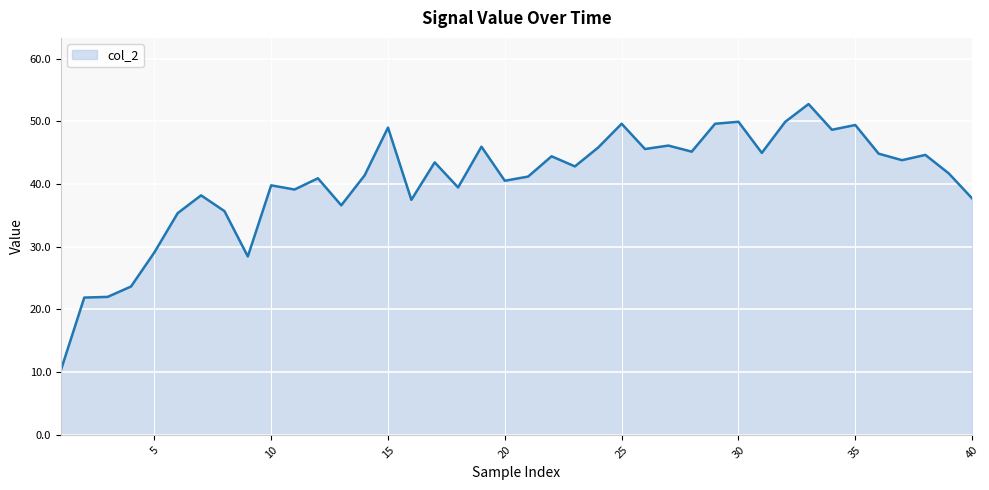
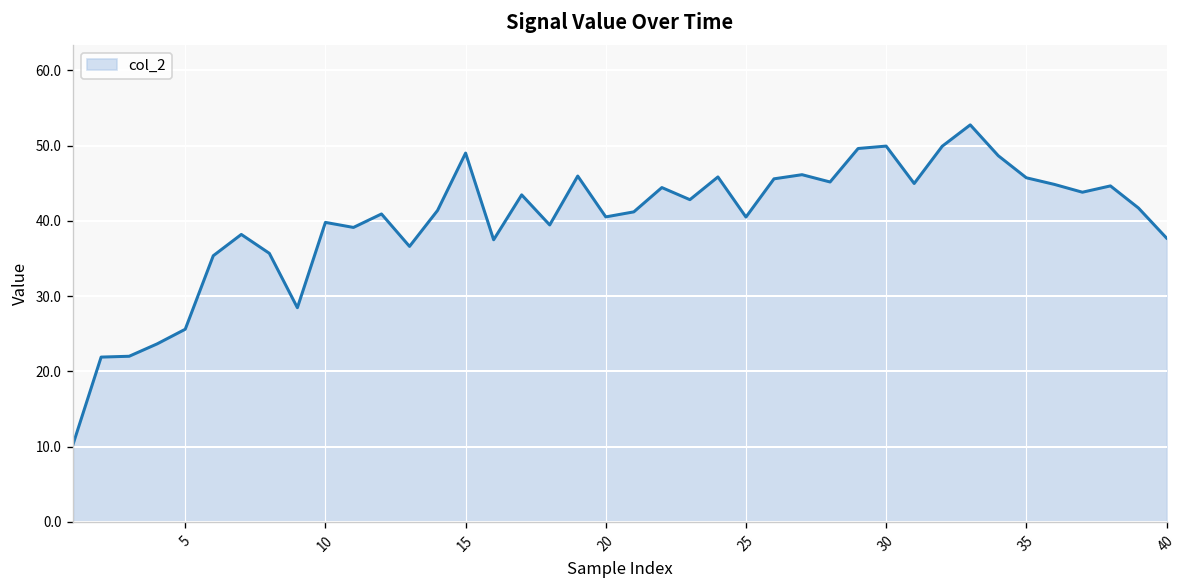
5: 29 -> 26
25: 50 -> 41
35: 49 -> 46
